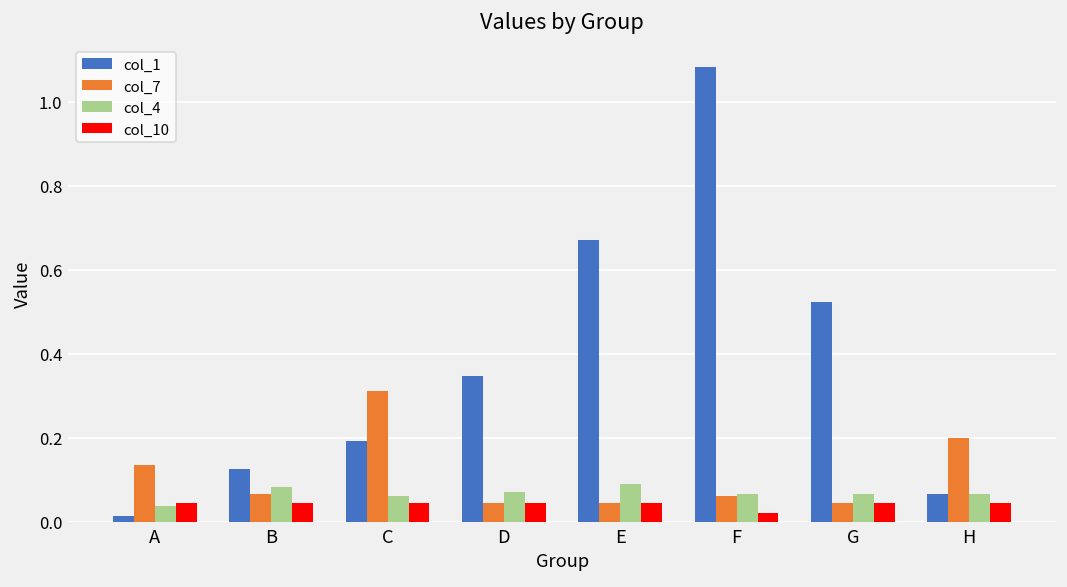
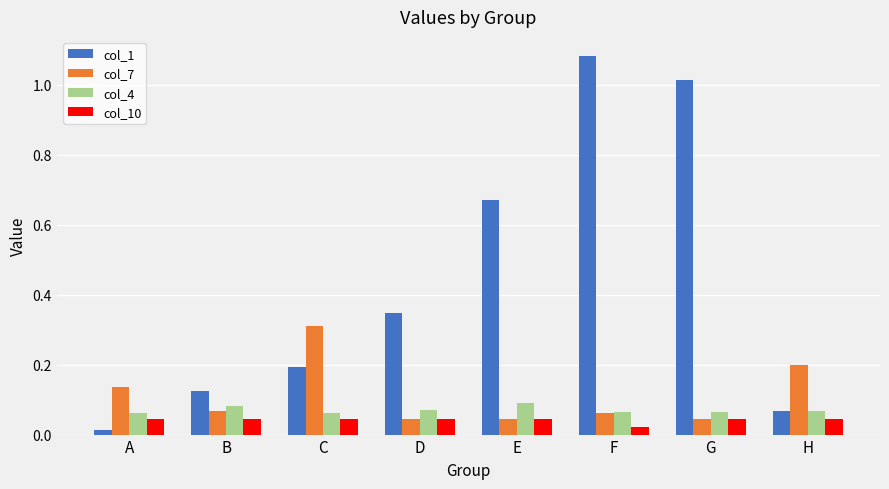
col_4, A: 0.04 -> 0.06
col_1, G: 0.52 -> 1.01
